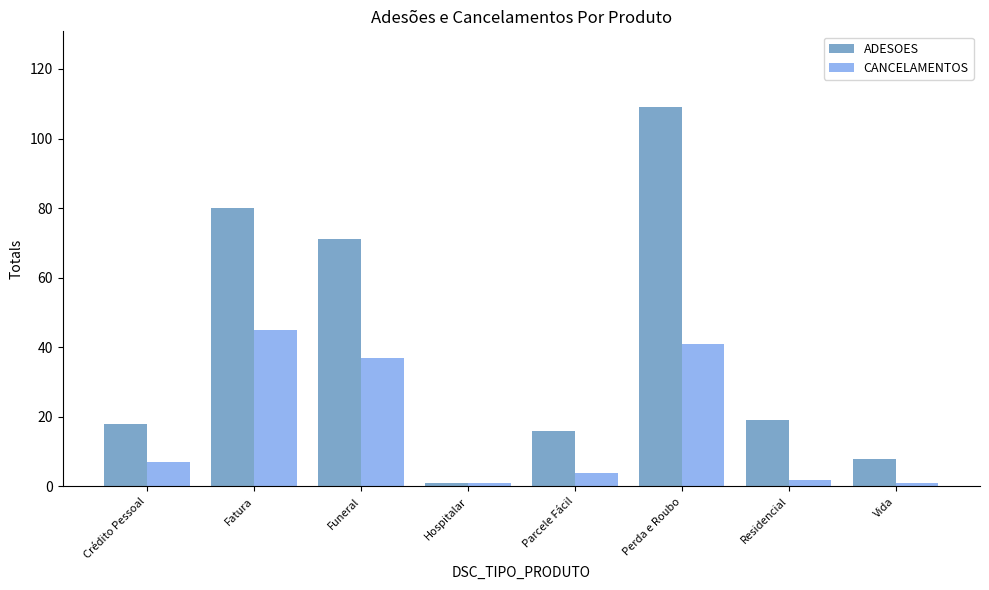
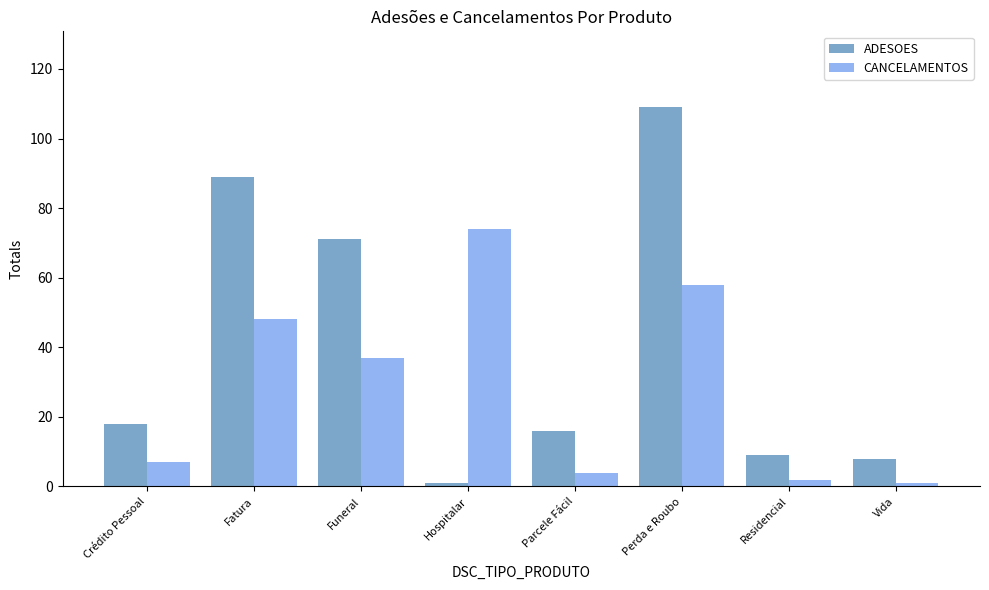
ADESOES, Fatura: 80 -> 89
CANCELAMENTOS, Fatura: 45 -> 48
CANCELAMENTOS, Hospitalar: 1 -> 74
CANCELAMENTOS, Perda e Roubo: 41 -> 58
ADESOES, Residencial: 19 -> 9
